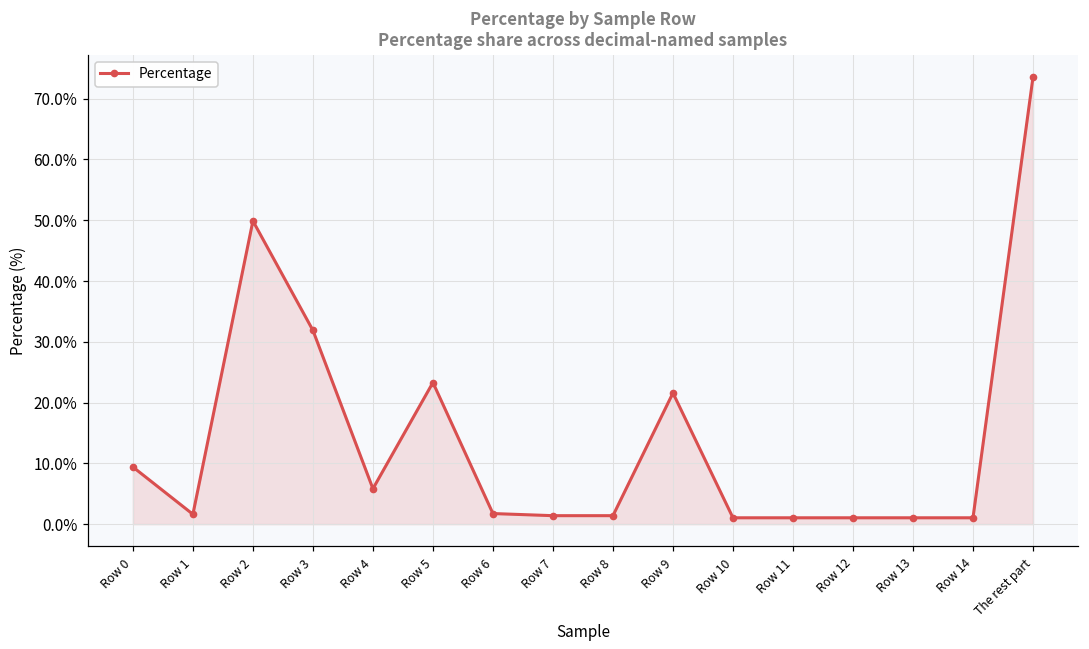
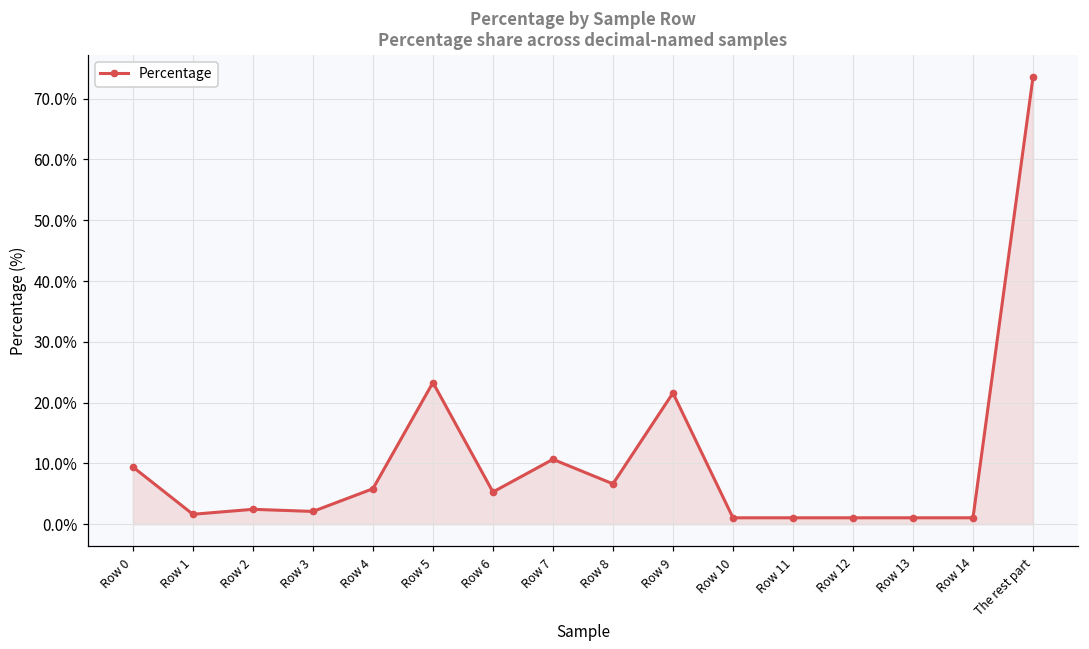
Row 2: 50% -> 2%
Row 3: 32% -> 2%
Row 6: 2% -> 5%
Row 7: 1% -> 11%
Row 8: 1% -> 7%
